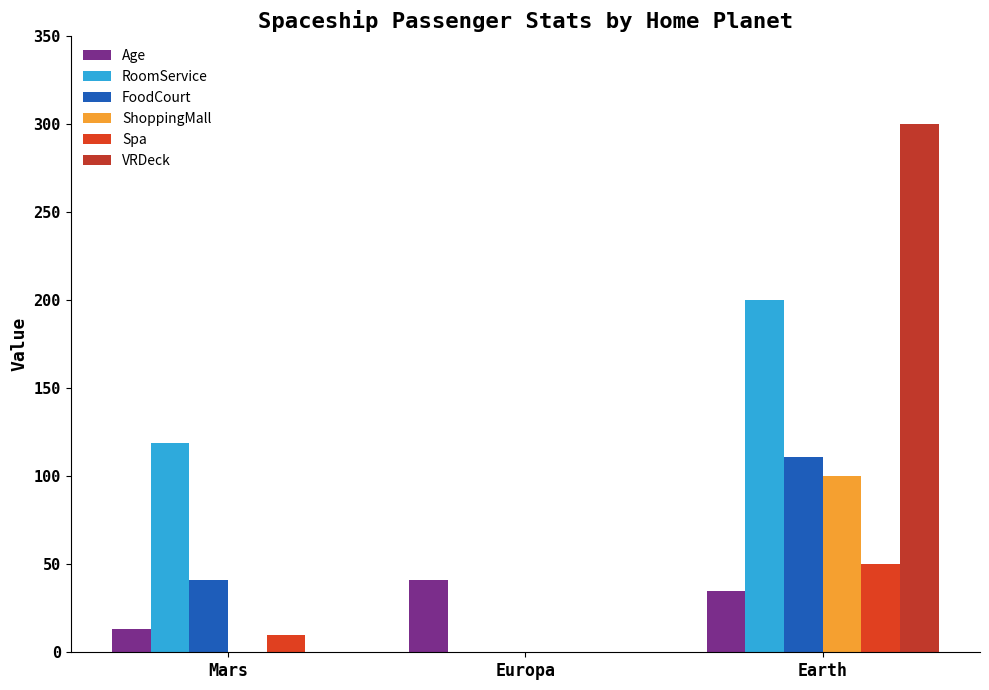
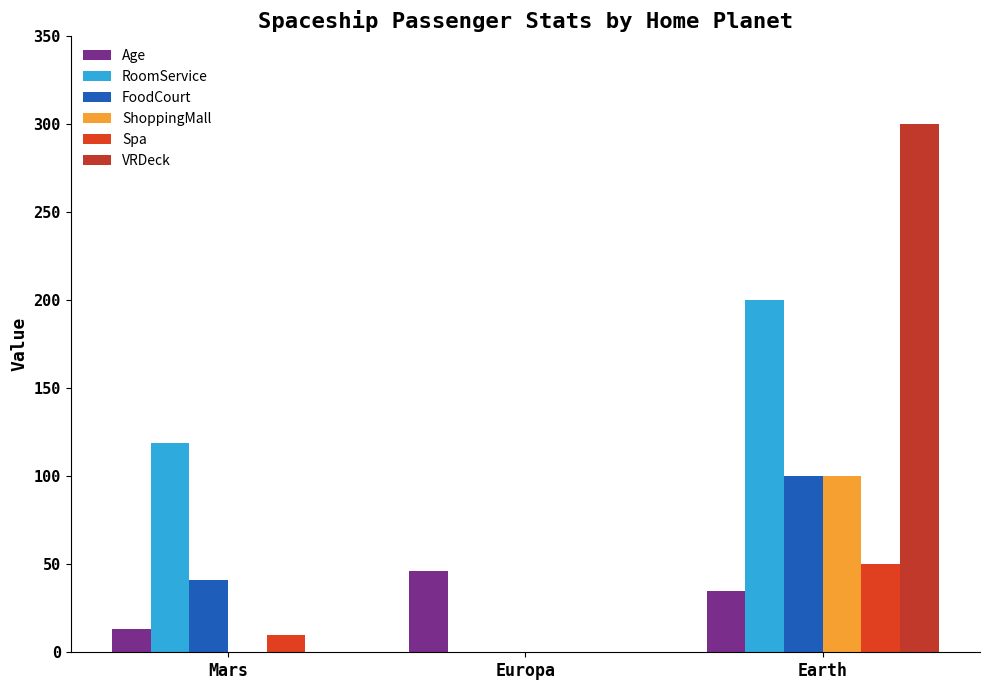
Age, Europa: 41 -> 46
FoodCourt, Earth: 111 -> 100
